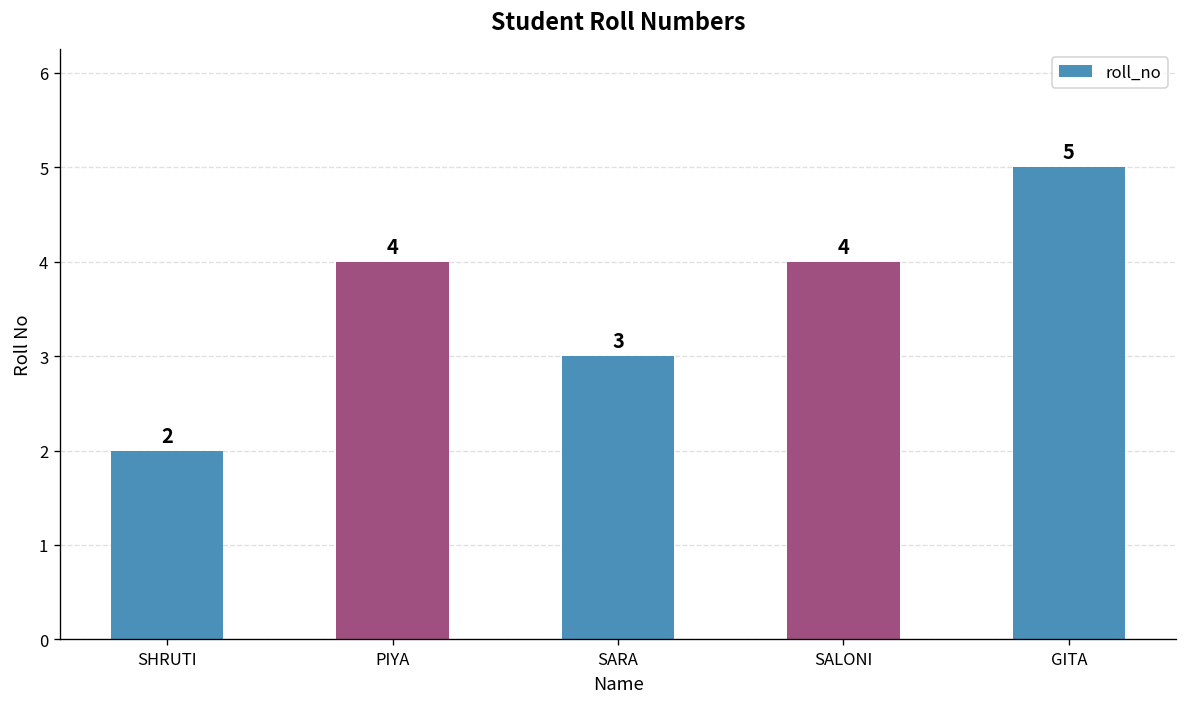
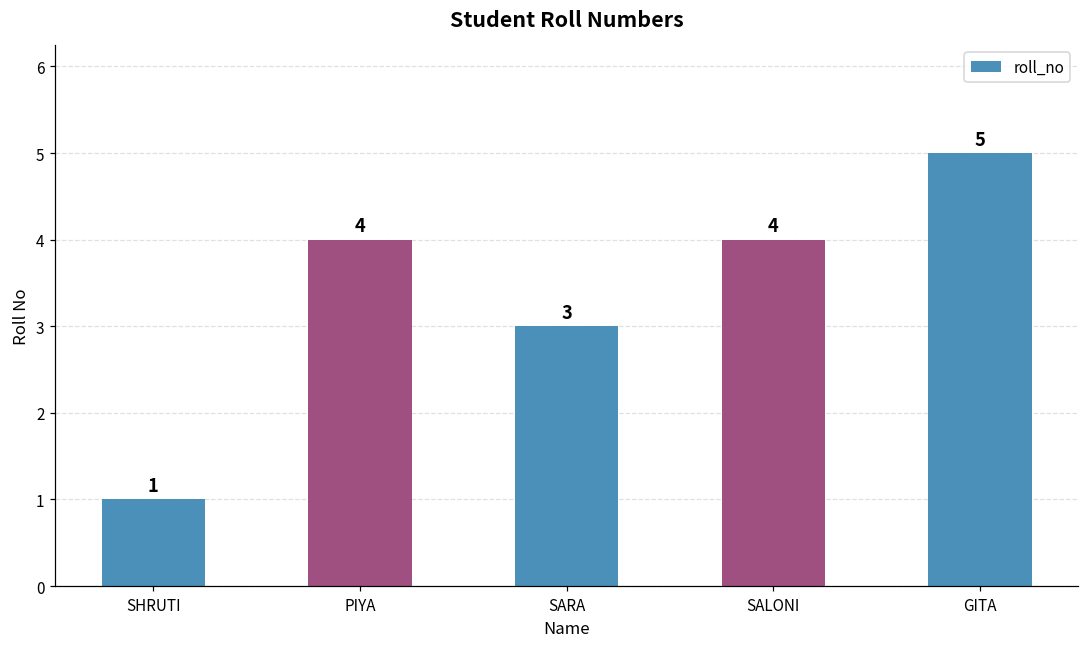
SHRUTI: 2 -> 1
